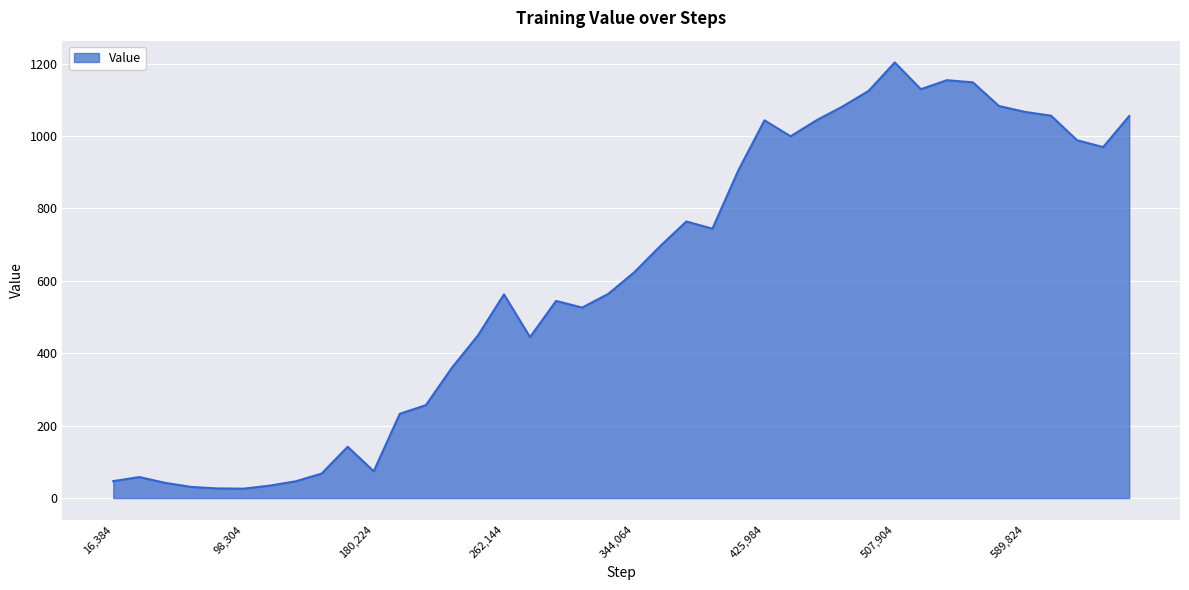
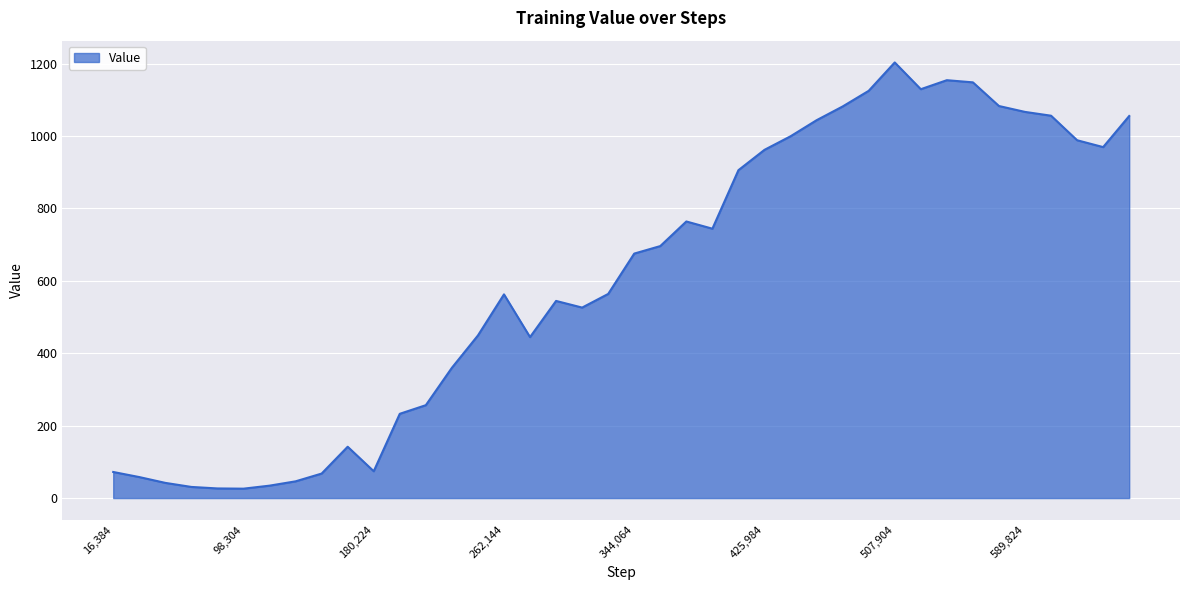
16,384: 50 -> 70
344,064: 620 -> 680
425,984: 1040 -> 960
